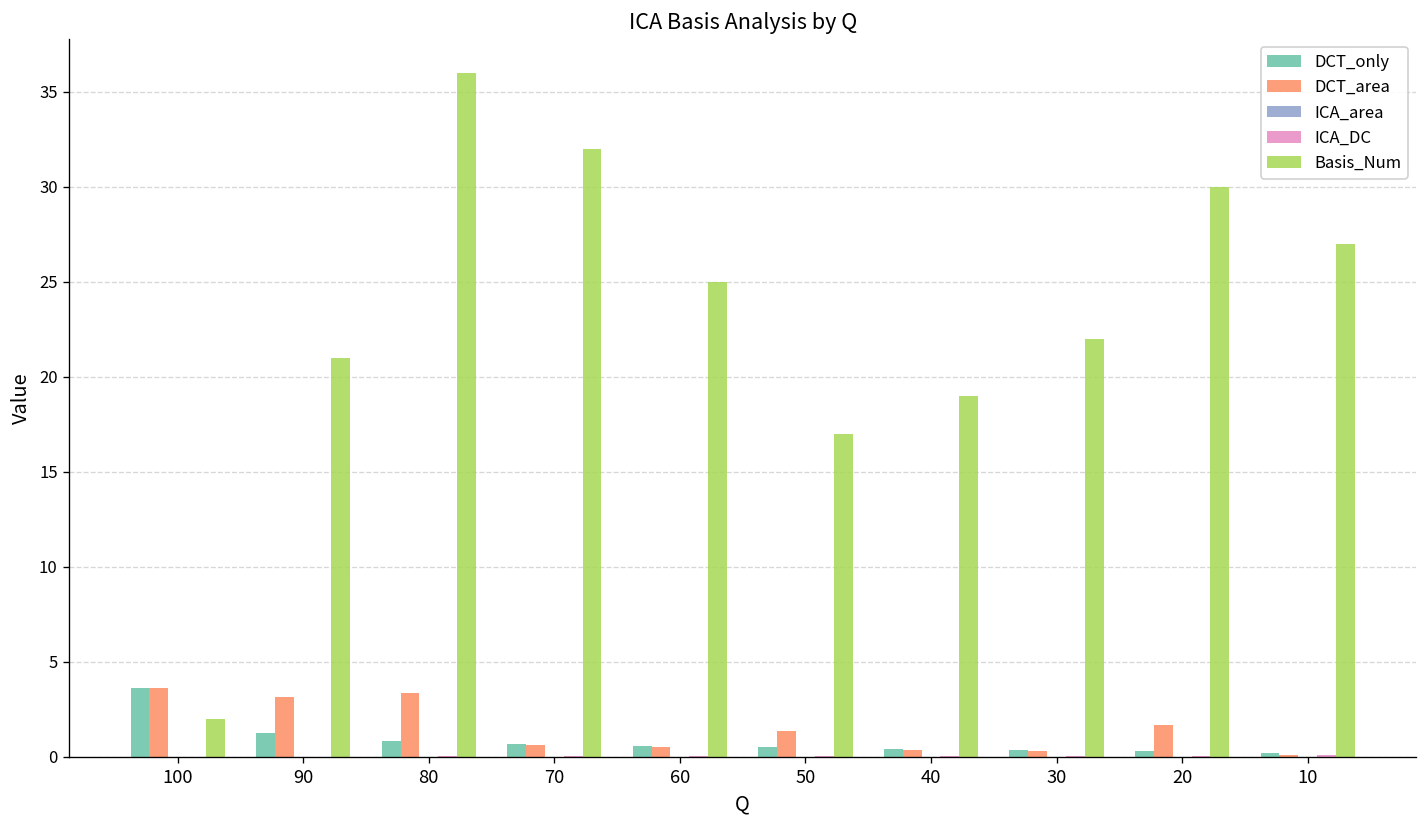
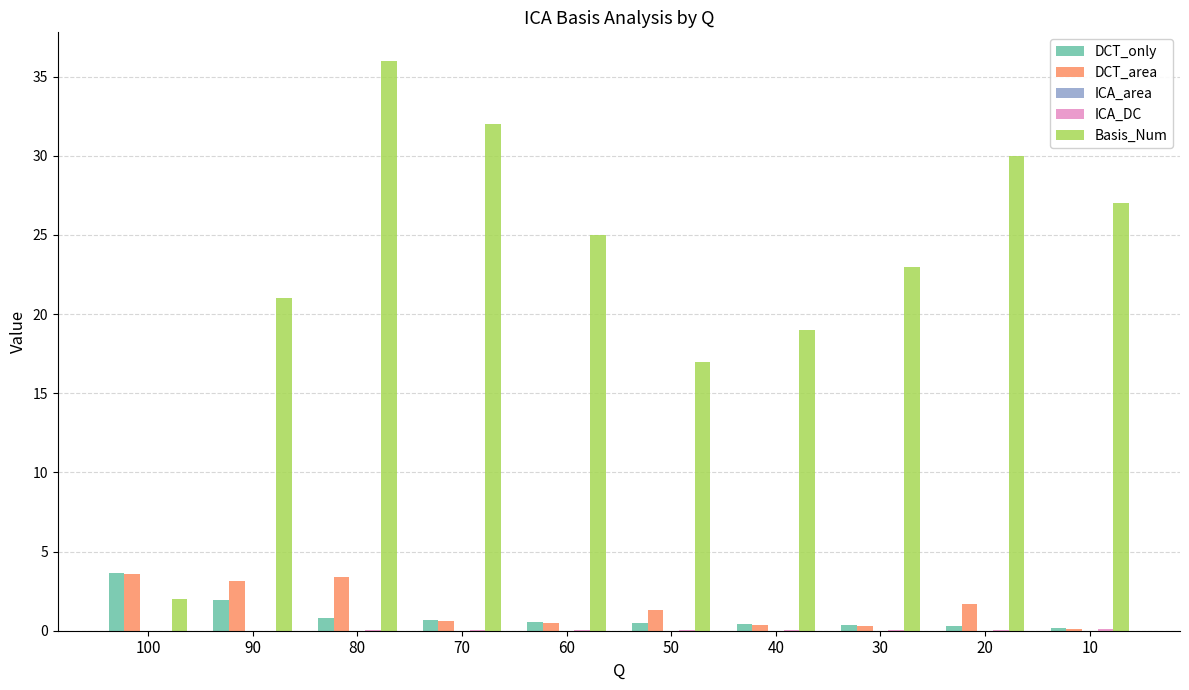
DCT_only, 90: 1.2 -> 2.0
Basis_Num, 30: 22 -> 23
